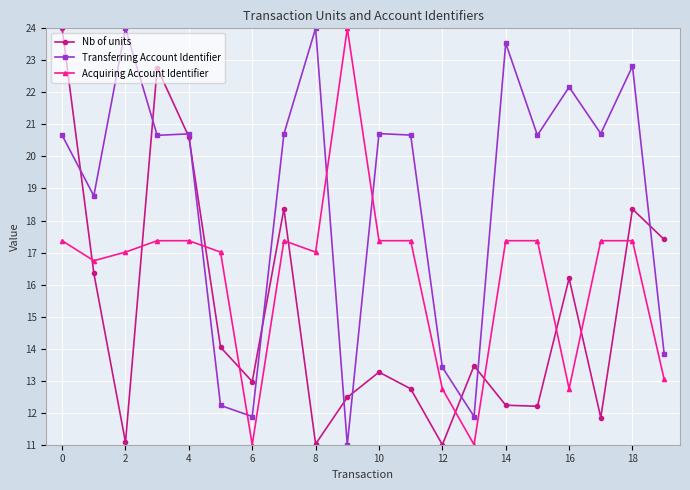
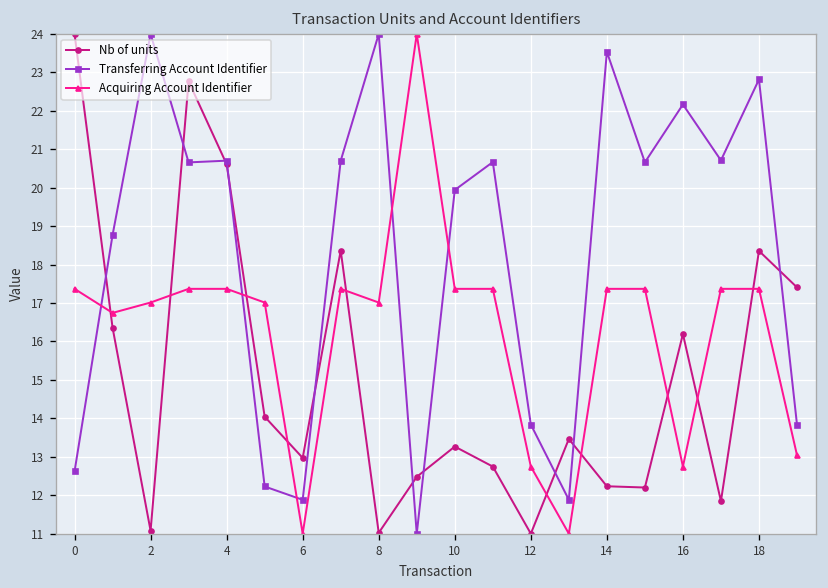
Transferring Account Identifier, 0: 20.7 -> 12.6
Transferring Account Identifier, 10: 20.7 -> 19.9
Transferring Account Identifier, 12: 13.4 -> 13.8
